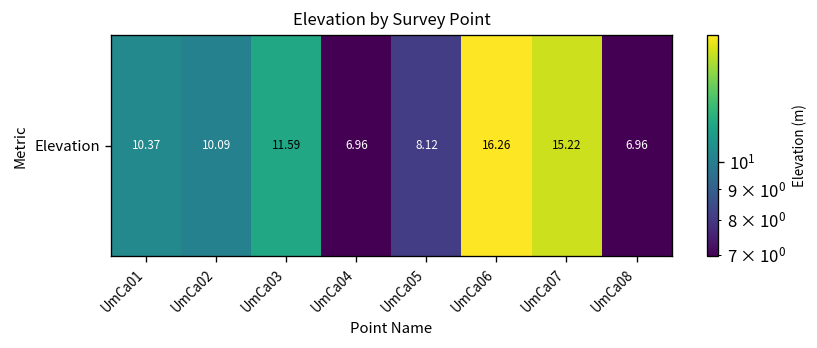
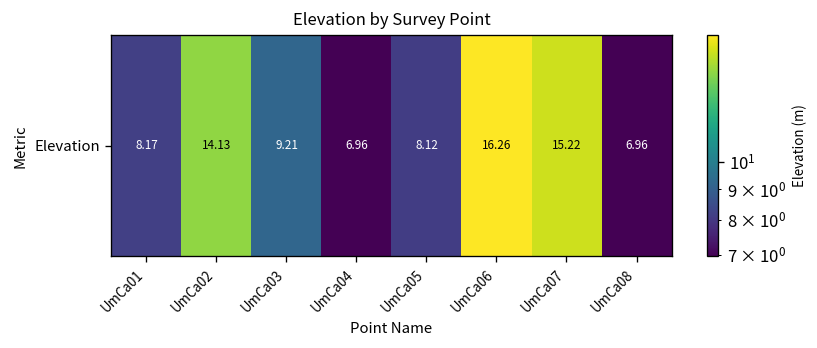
Elevation, UmCa01: 10.37 -> 8.17
Elevation, UmCa02: 10.09 -> 14.13
Elevation, UmCa03: 11.59 -> 9.21
